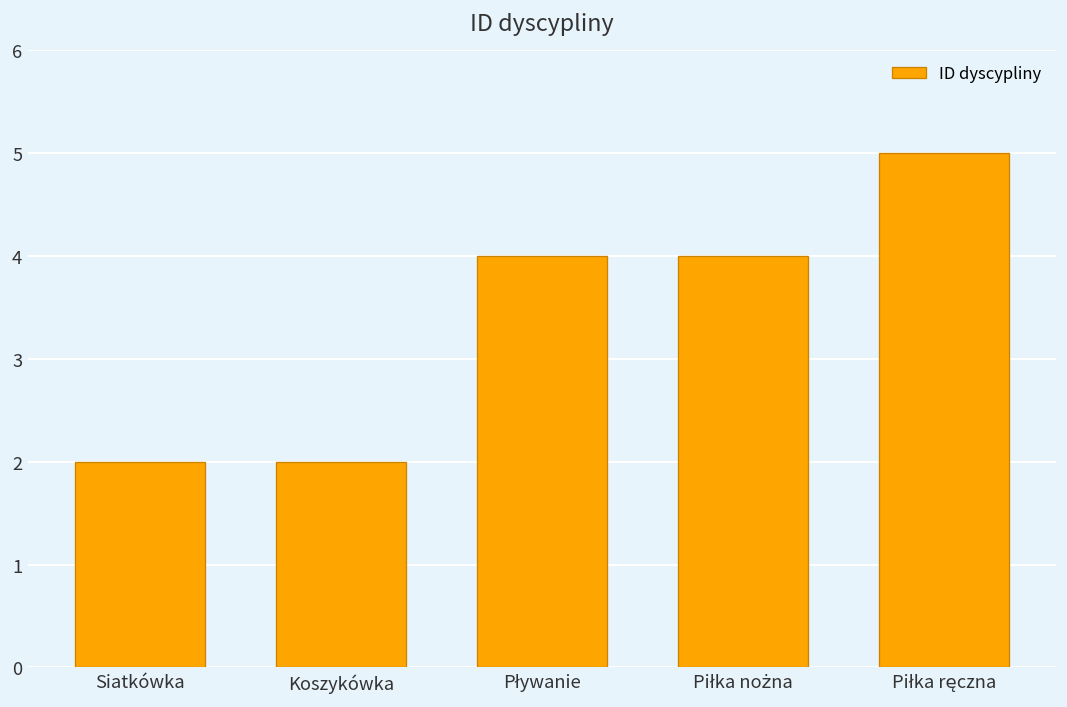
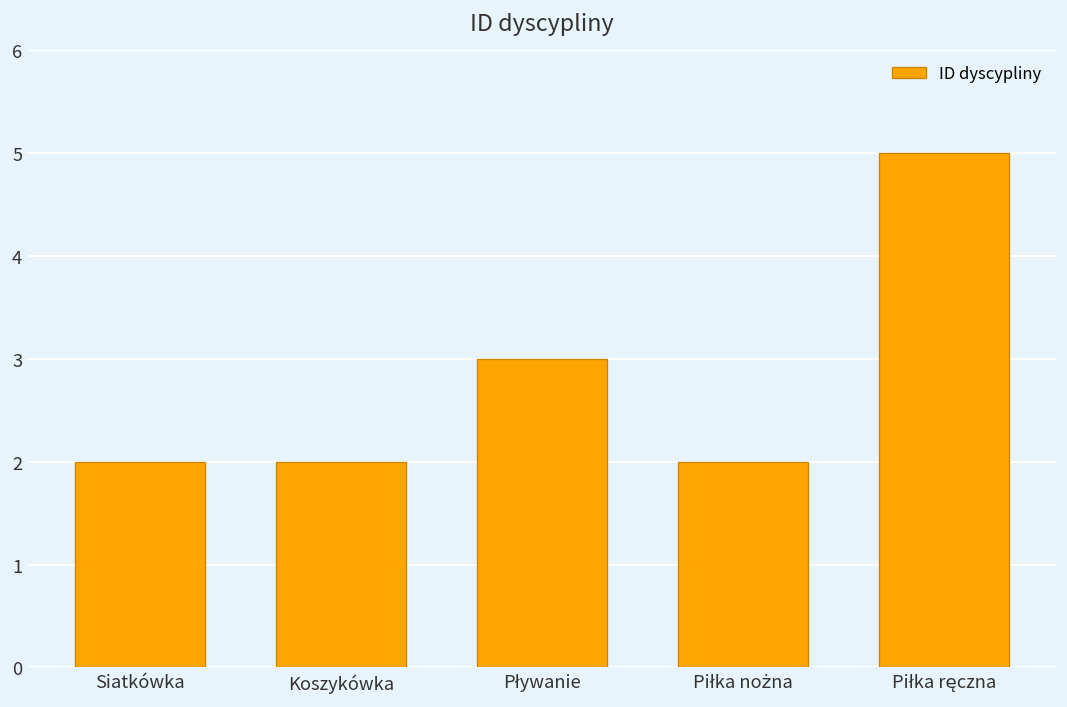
Pływanie: 4 -> 3
Piłka nożna: 4 -> 2
